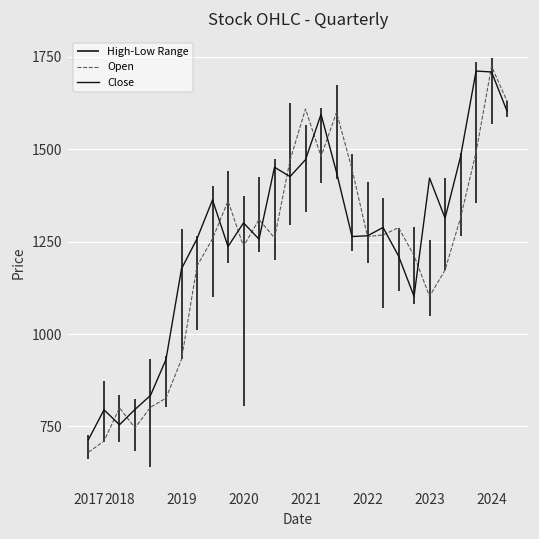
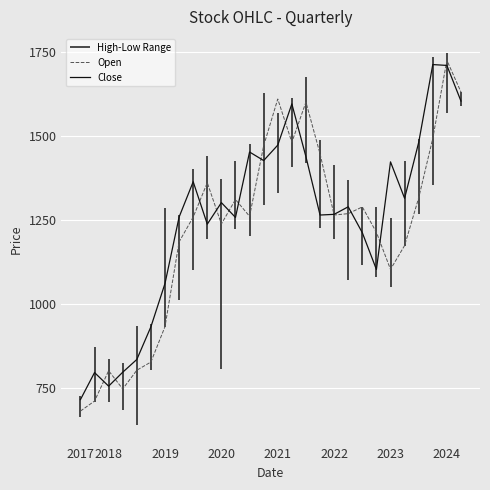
Close, 2019: 1180 -> 1060
